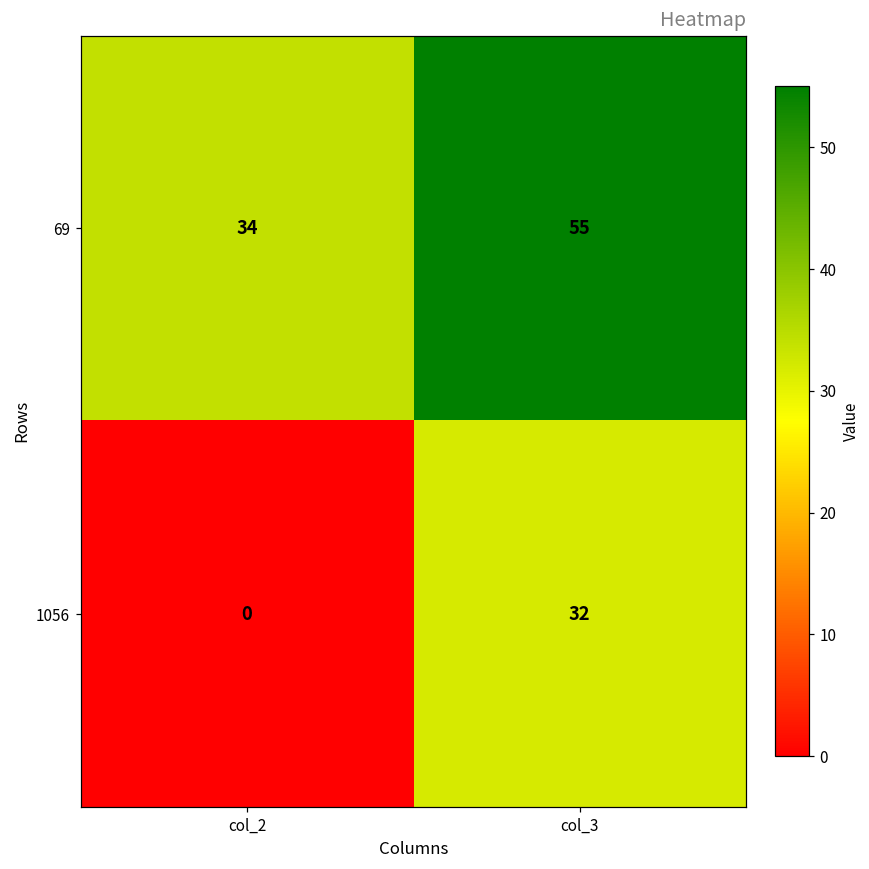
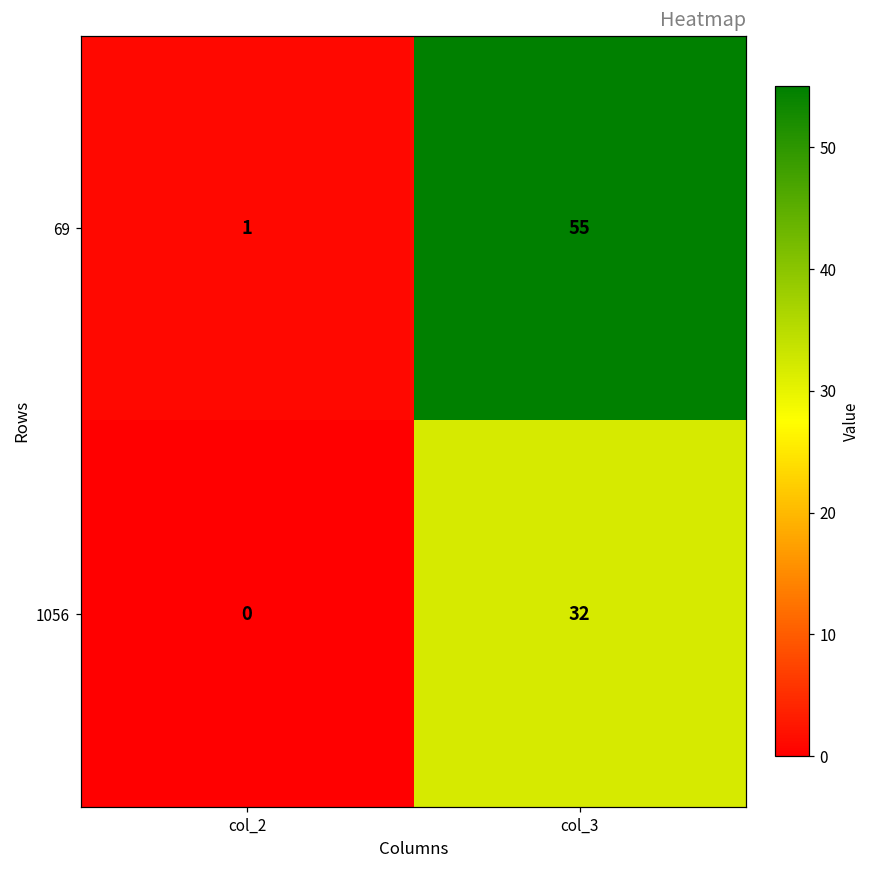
69, col_2: 34 -> 1
